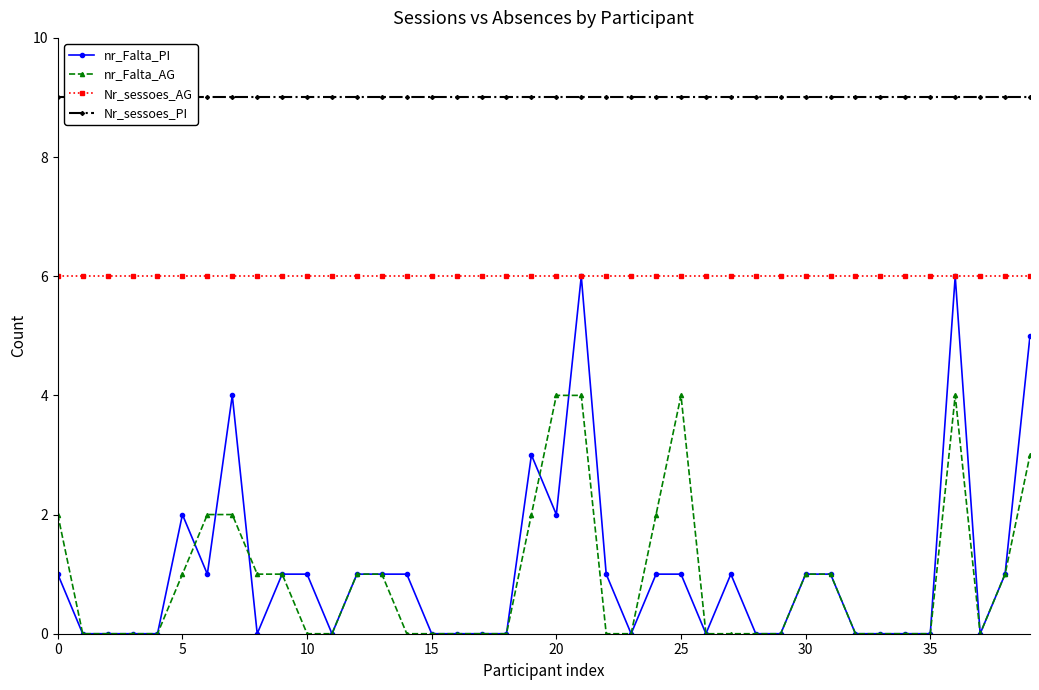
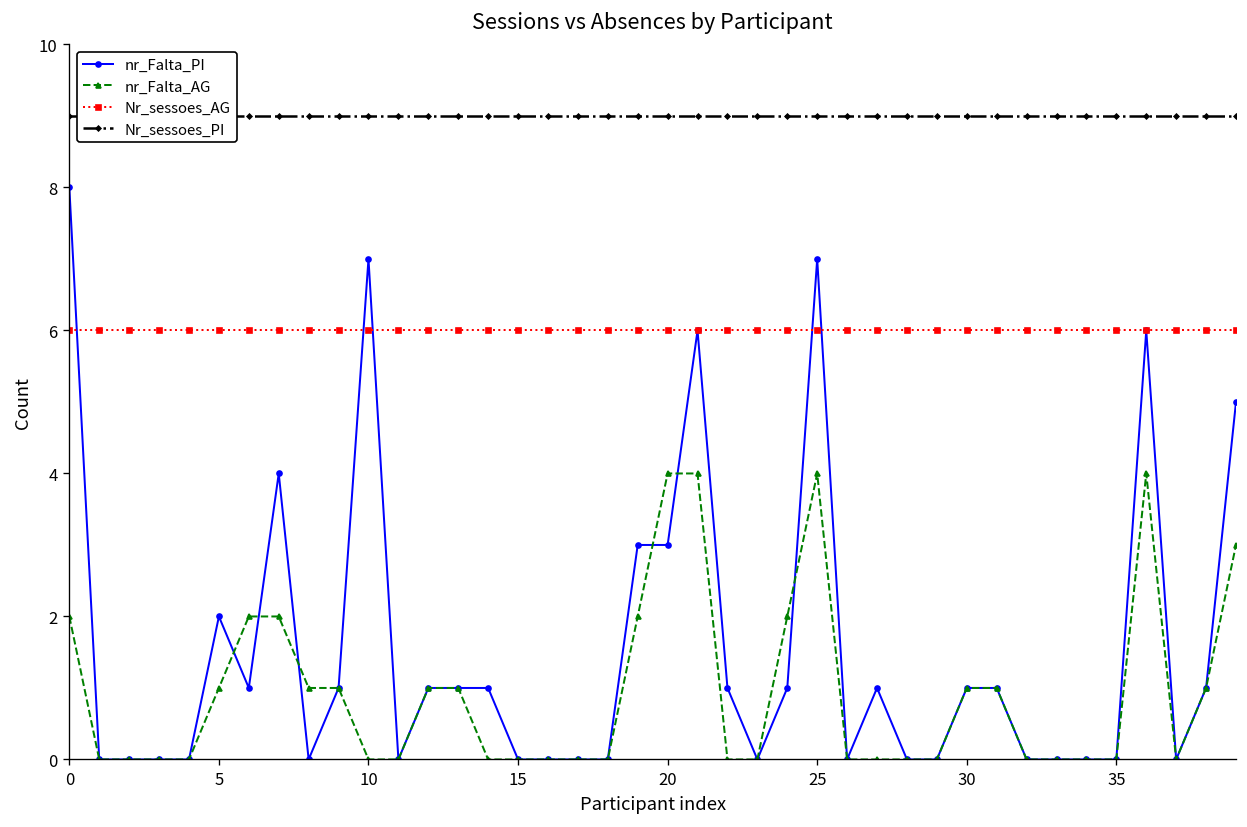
nr_Falta_PI, 0: 1 -> 8
nr_Falta_PI, 10: 1 -> 7
nr_Falta_PI, 20: 2 -> 3
nr_Falta_PI, 25: 1 -> 7
